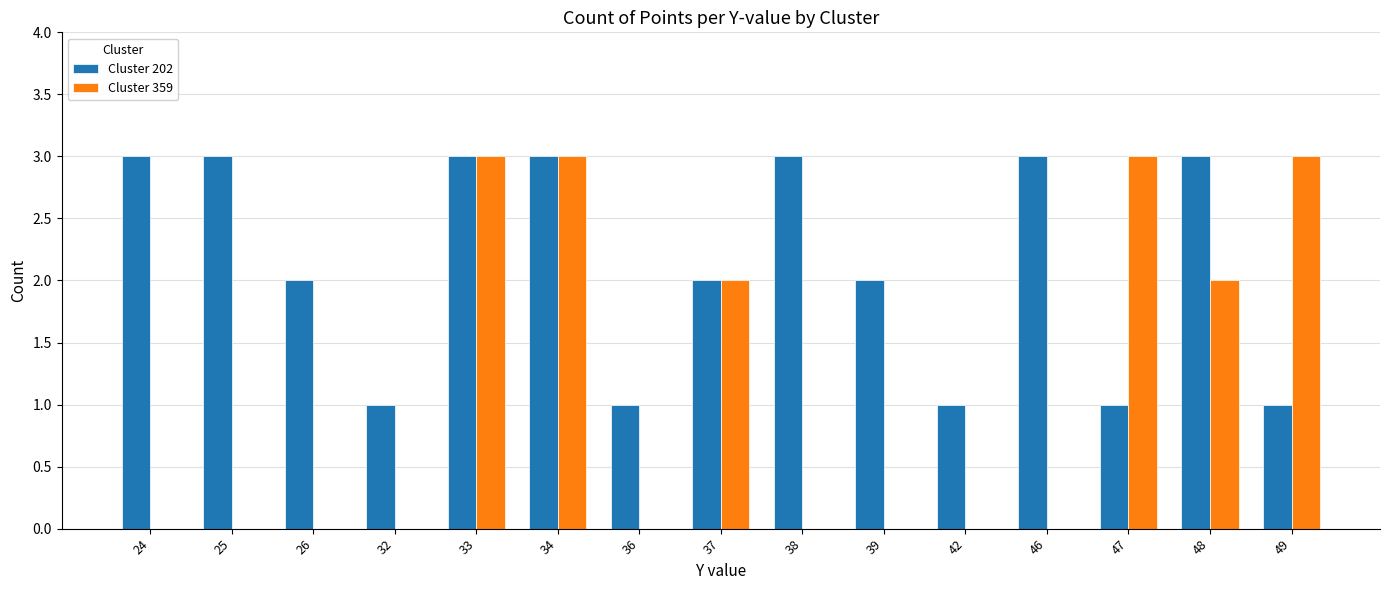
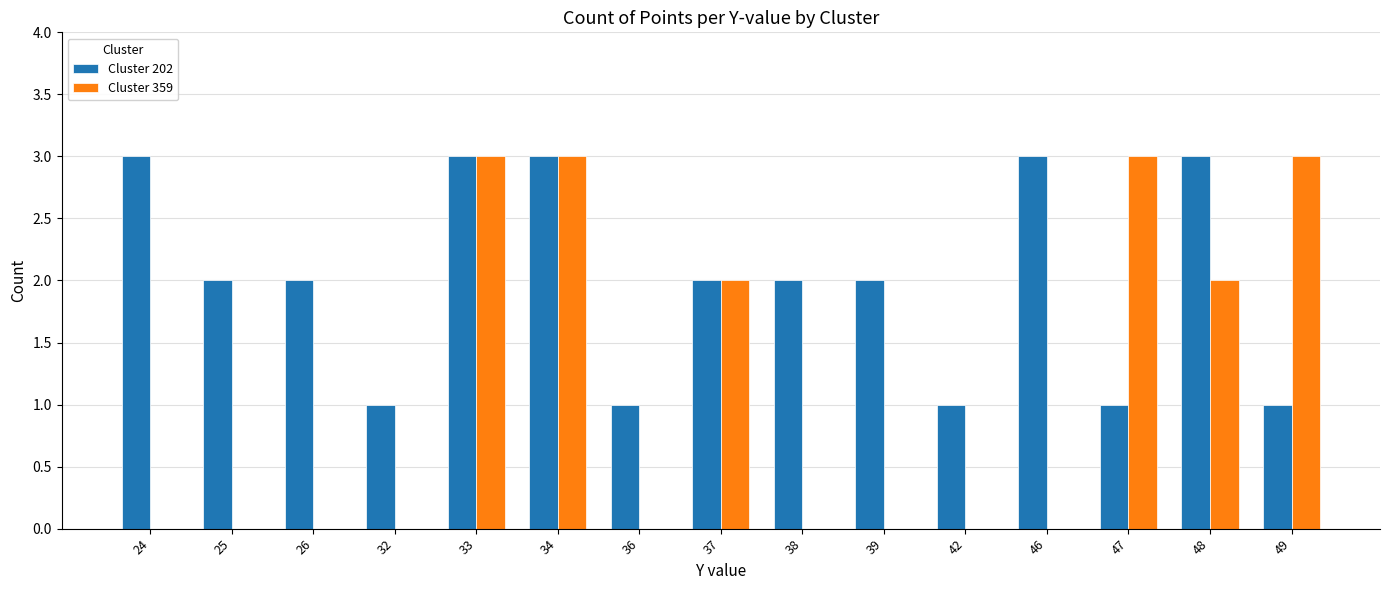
Cluster 202, 25: 3 -> 2
Cluster 202, 38: 3 -> 2
